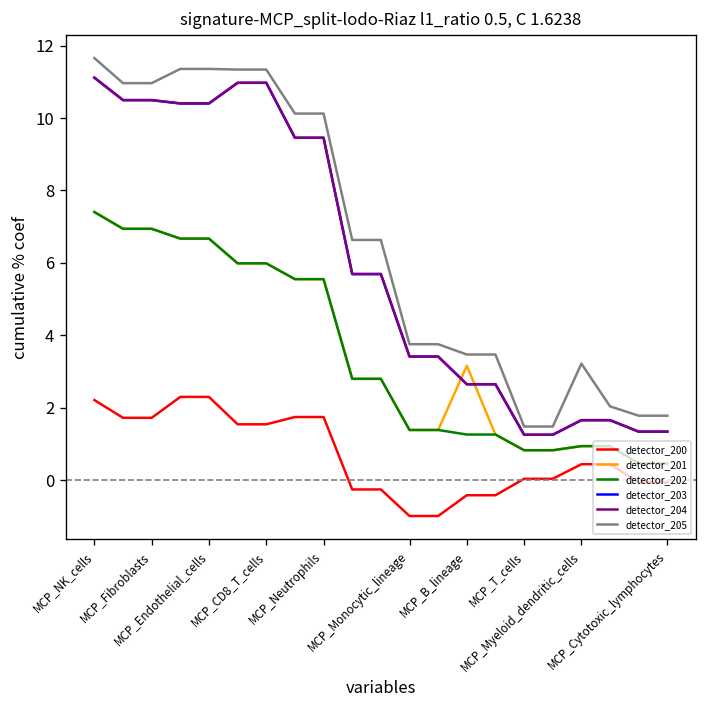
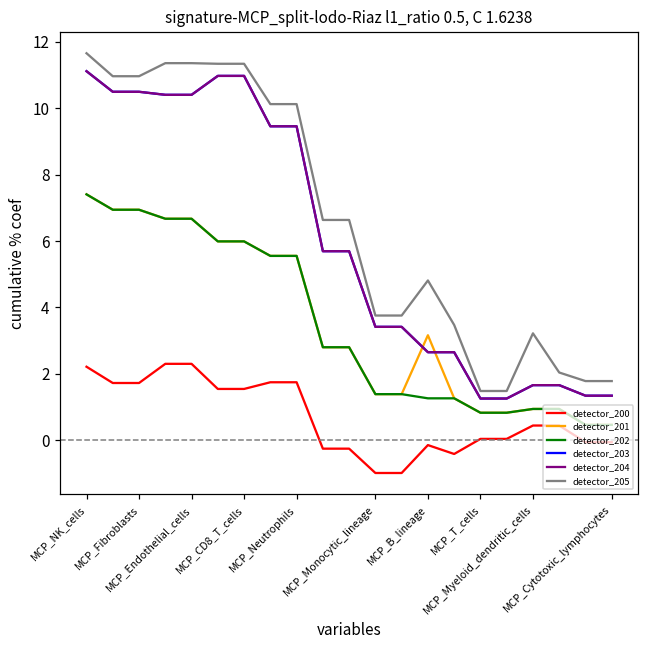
detector_200, MCP_B_lineage: -0.4 -> -0.1
detector_205, MCP_B_lineage: 3.5 -> 4.8
